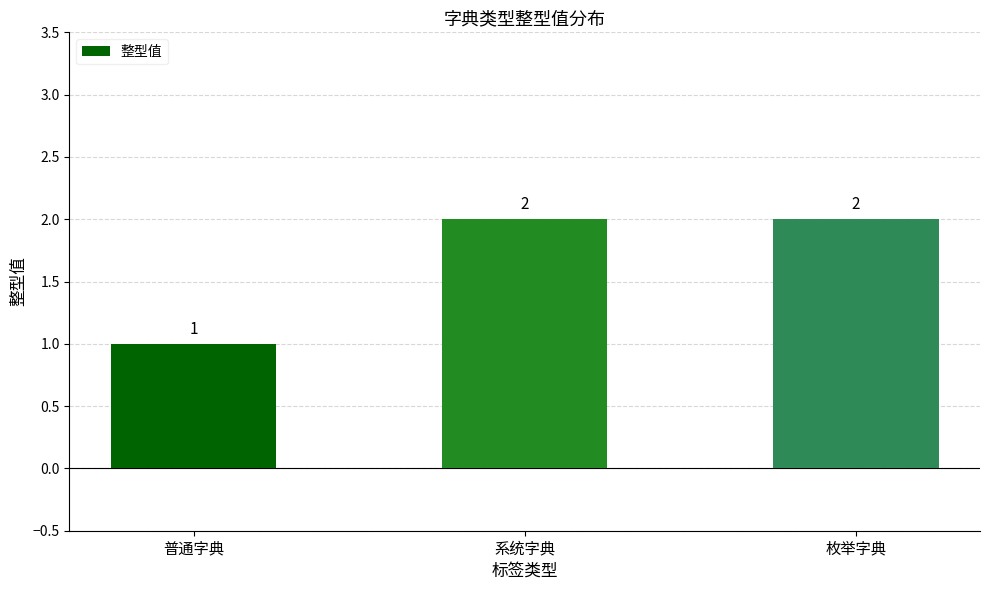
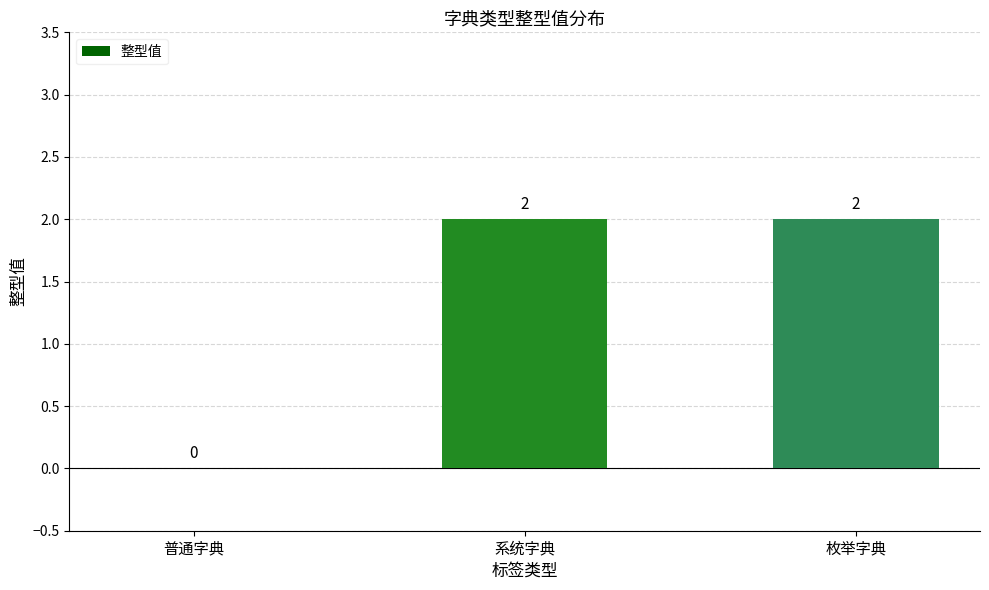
普通字典: 1 -> 0
